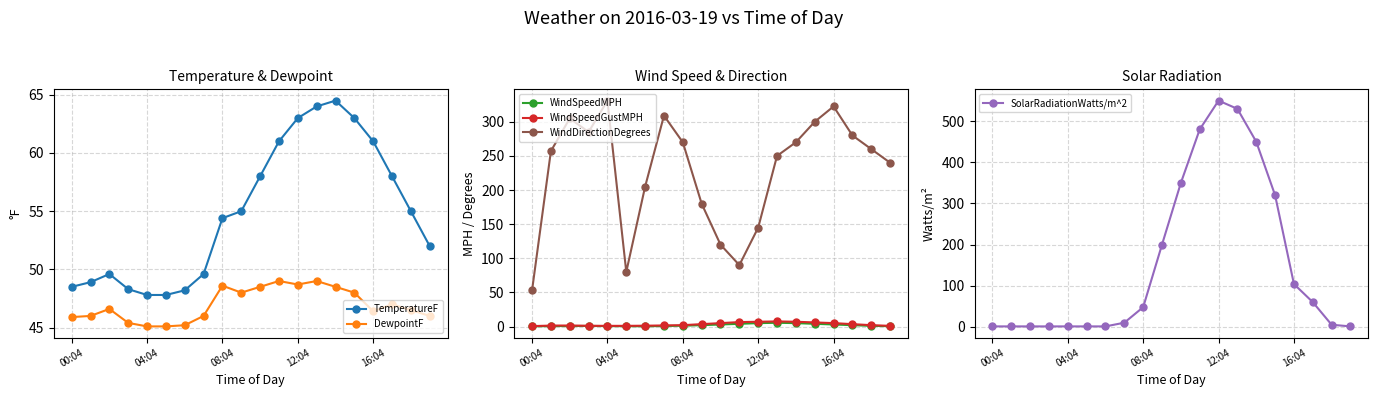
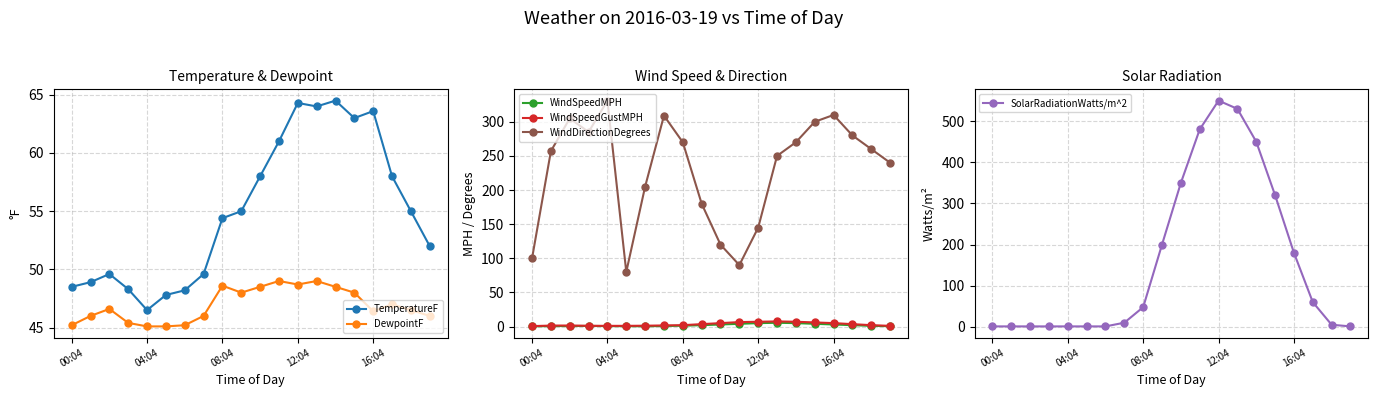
Temperature & Dewpoint, DewpointF, 00:04: 45.9 -> 45.2
Temperature & Dewpoint, TemperatureF, 04:04: 47.8 -> 46.5
Temperature & Dewpoint, TemperatureF, 12:04: 63.0 -> 64.3
Temperature & Dewpoint, TemperatureF, 16:04: 61.0 -> 63.6
Wind Speed & Direction, WindDirectionDegrees, 00:04: 50 -> 100
Wind Speed & Direction, WindDirectionDegrees, 16:04: 320 -> 310
Solar Radiation, 16:04: 100 -> 180
